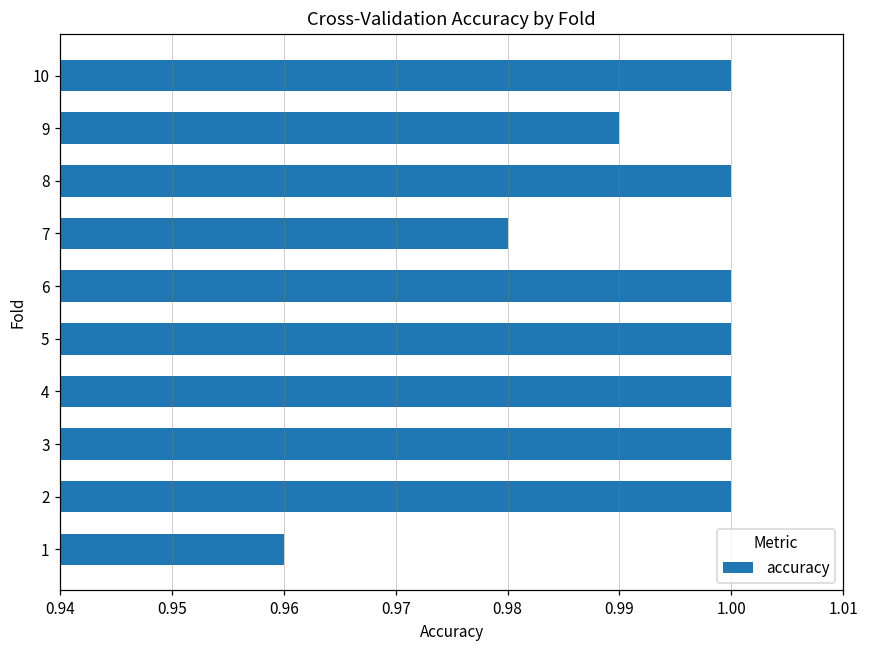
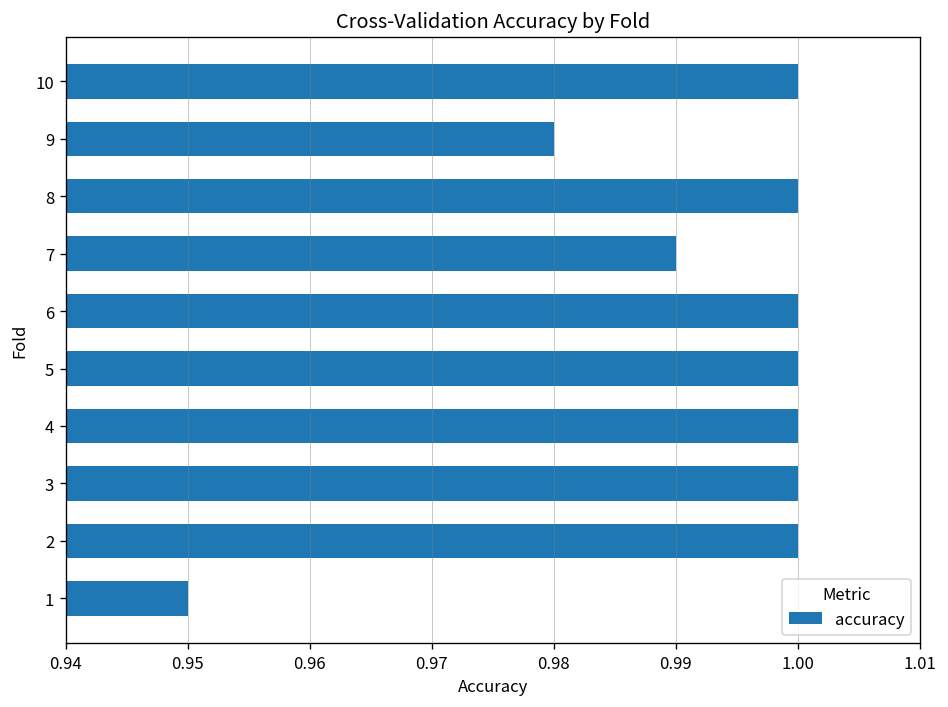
9: 0.99 -> 0.98
7: 0.98 -> 0.99
1: 0.96 -> 0.95
